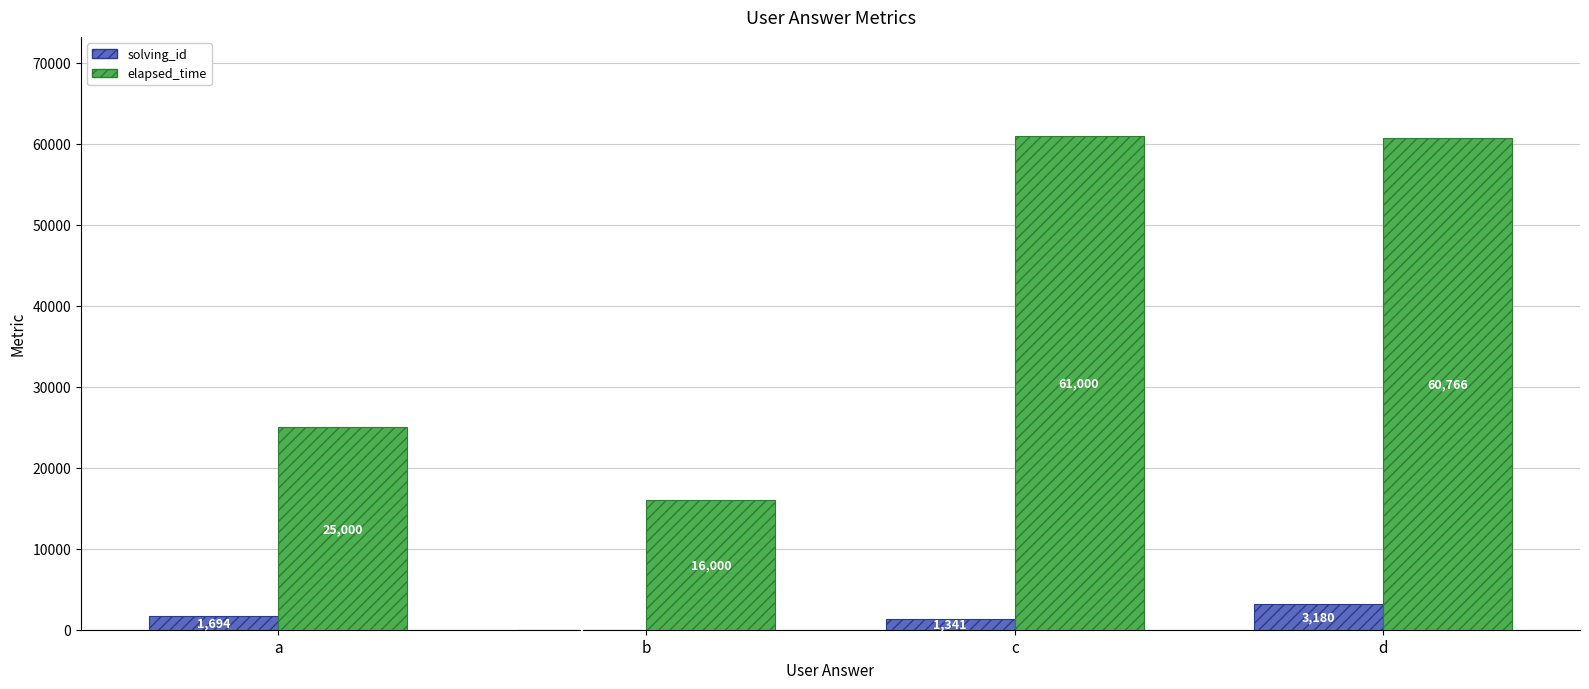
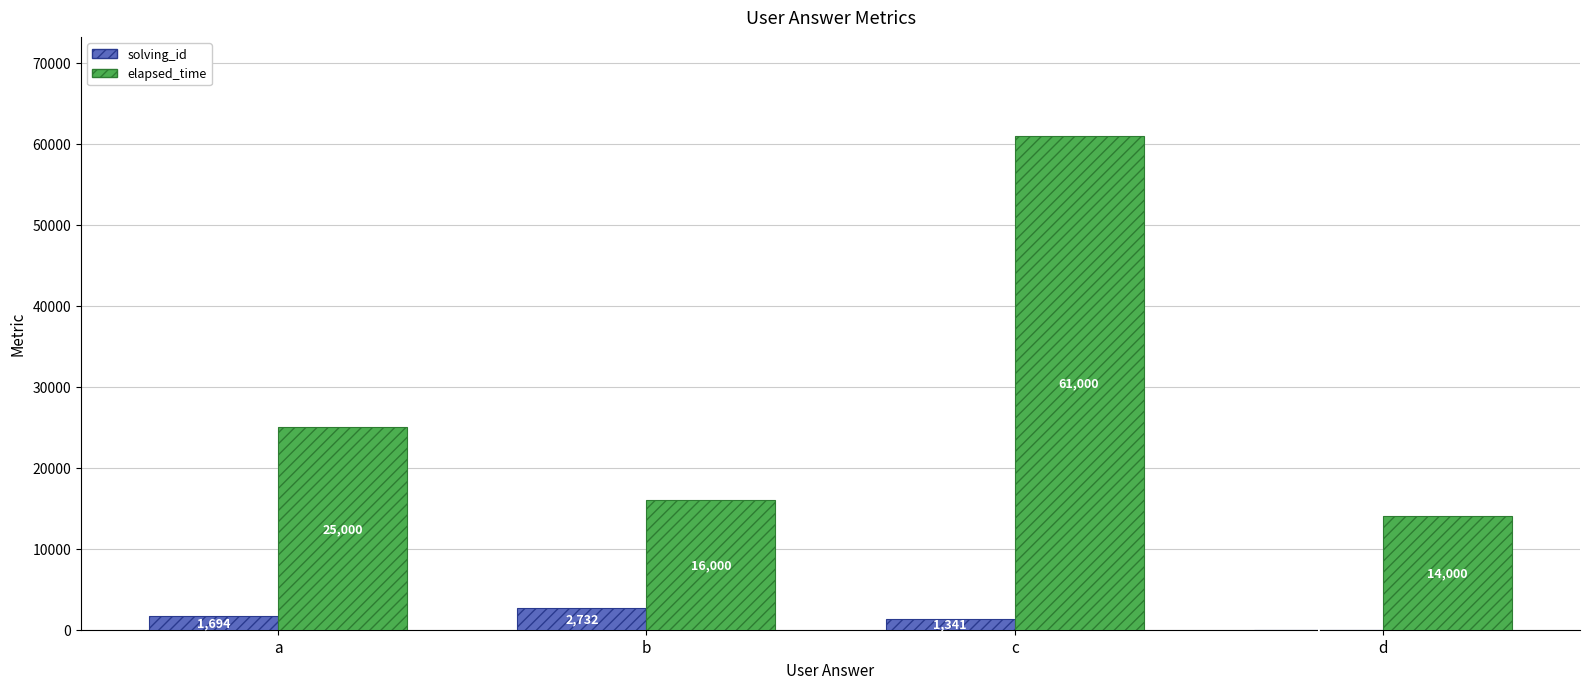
solving_id, b: 0 -> 3000
solving_id, d: 3000 -> 0
elapsed_time, d: 60,766 -> 14,000
